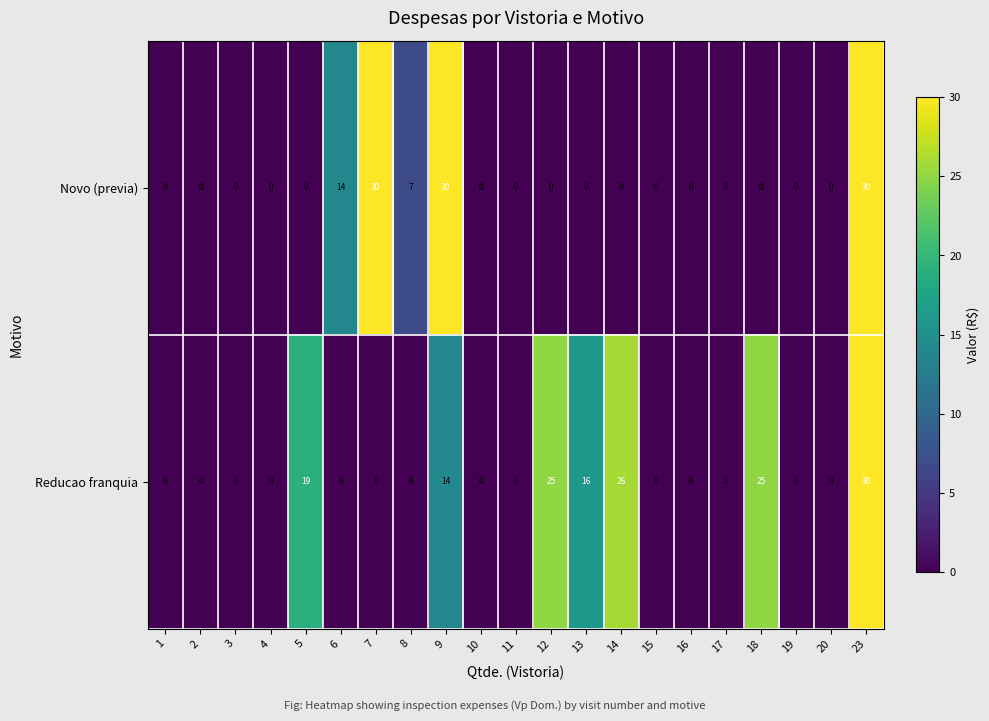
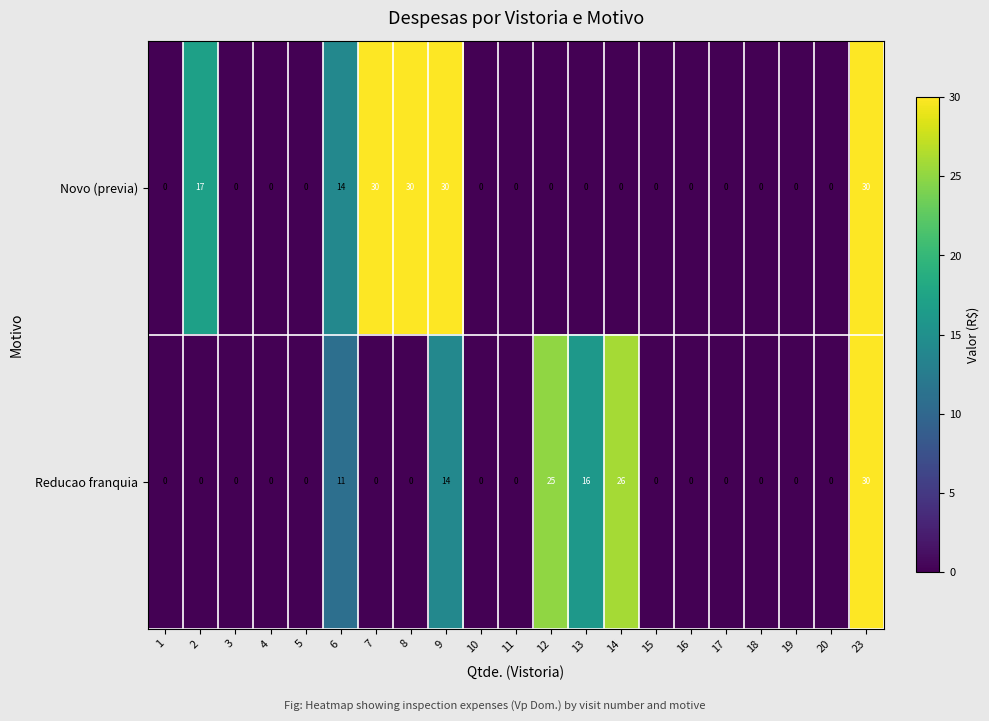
Novo (previa), 2: 0 -> 17
Novo (previa), 8: 7 -> 30
Reducao franquia, 5: 19 -> 0
Reducao franquia, 6: 0 -> 11
Reducao franquia, 18: 25 -> 0
